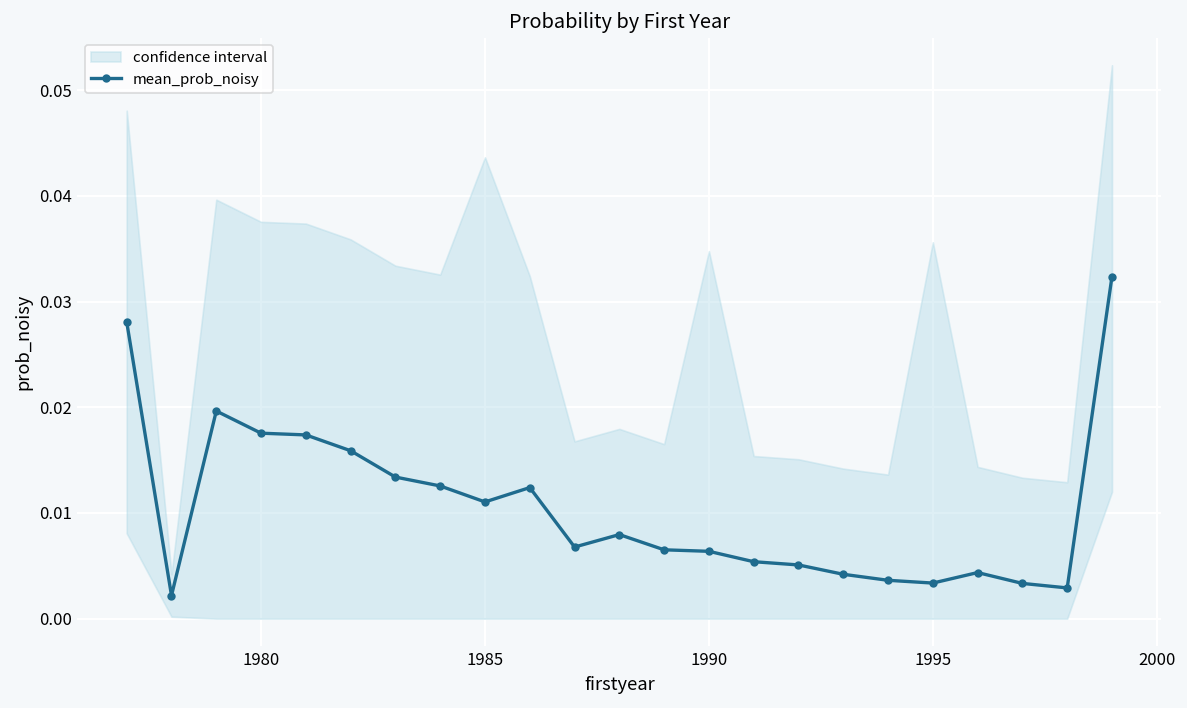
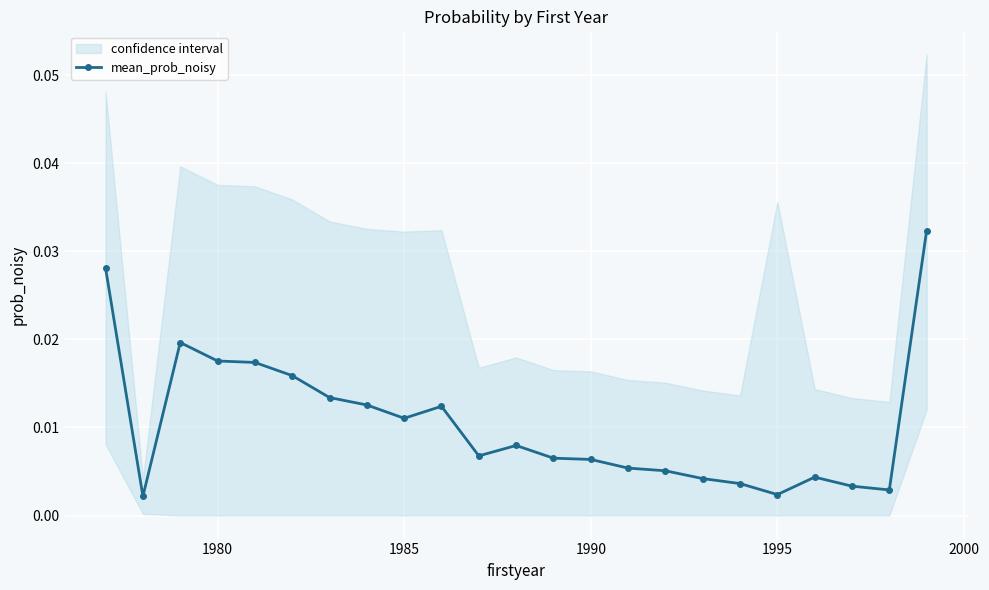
confidence interval, 1985: 0.044 -> 0.032
confidence interval, 1990: 0.035 -> 0.016
mean_prob_noisy, 1995: 0.003 -> 0.002
